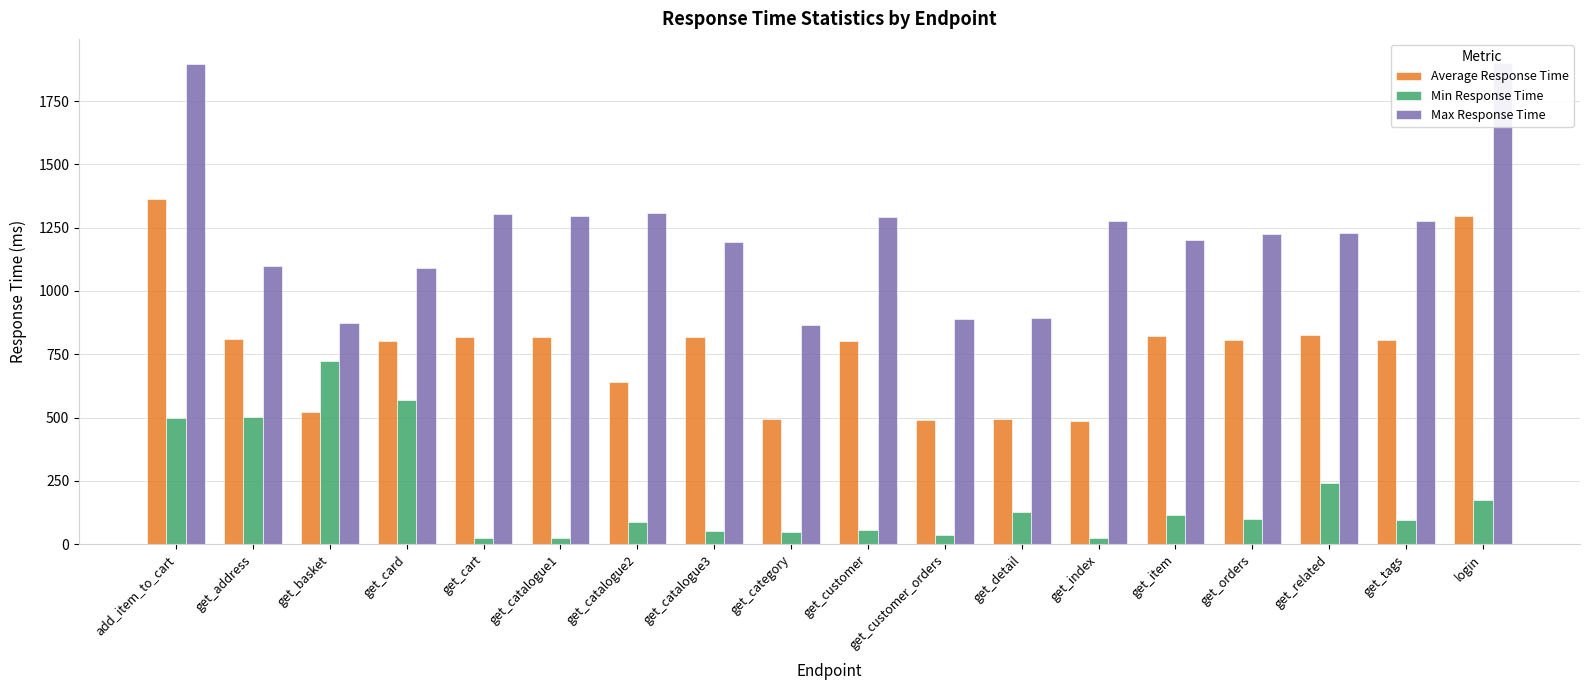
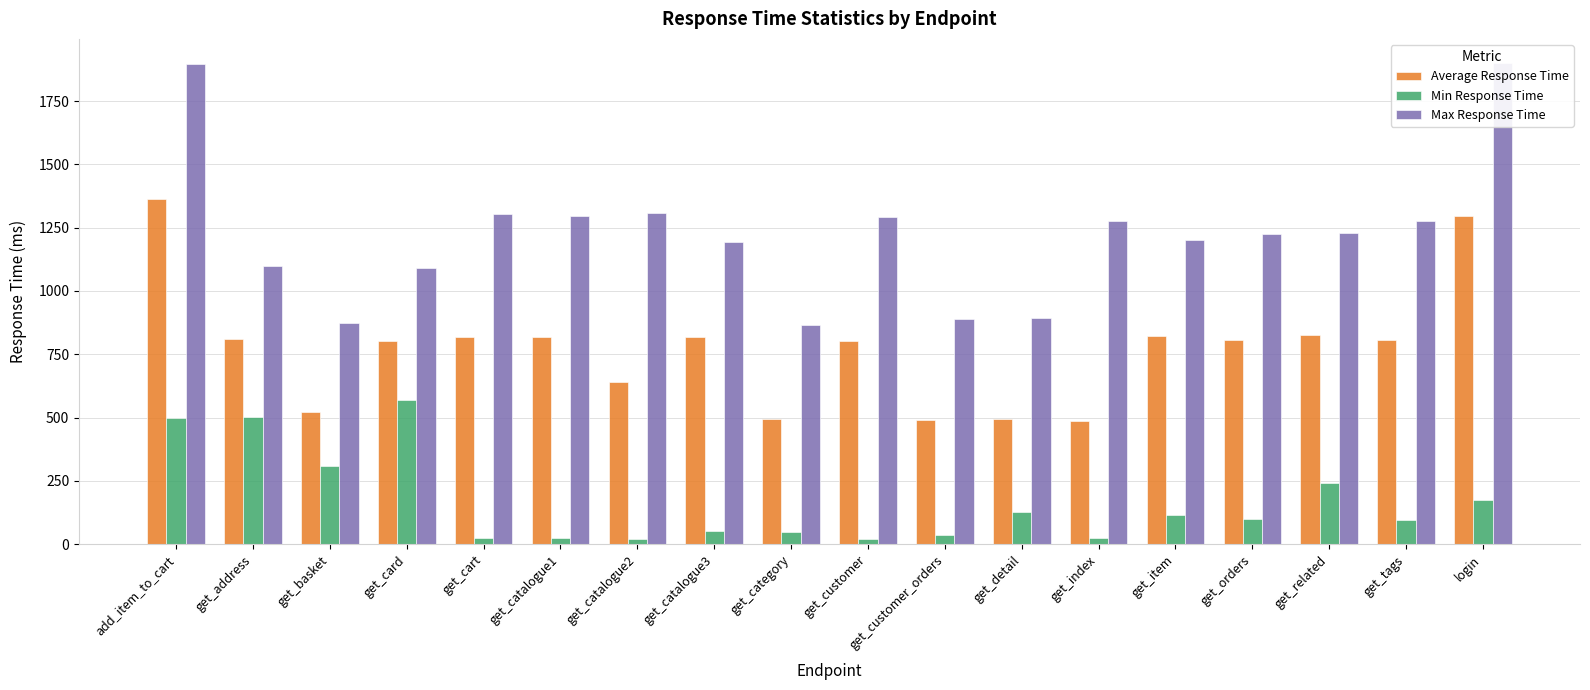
Min Response Time, get_basket: 730 -> 310
Min Response Time, get_catalogue2: 90 -> 20
Min Response Time, get_customer: 50 -> 20
